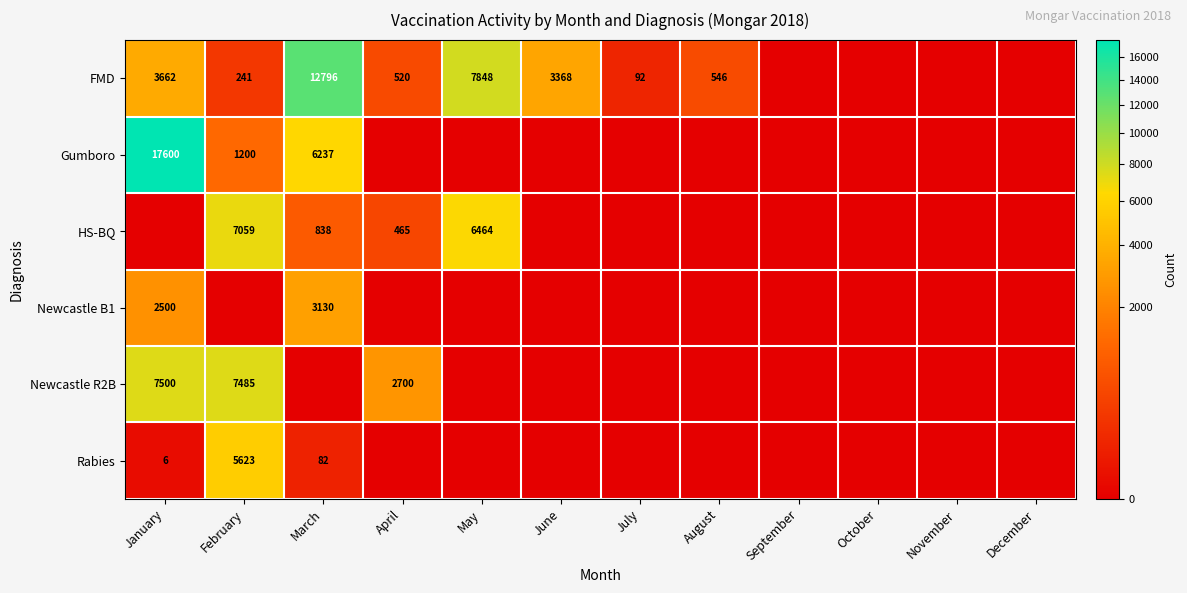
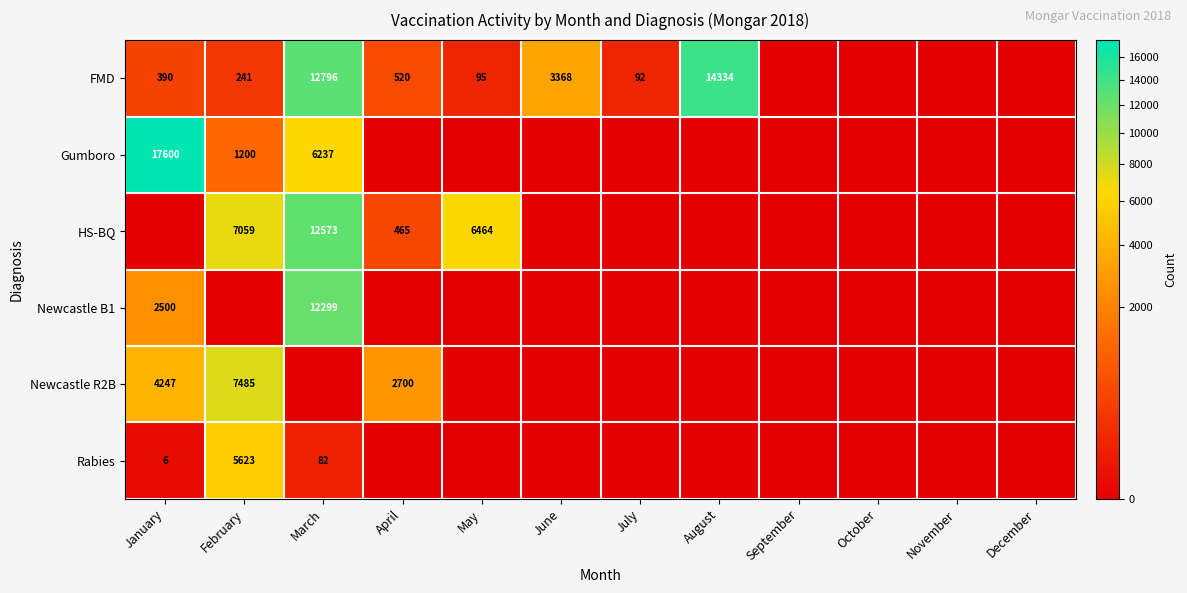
FMD, January: 3662 -> 390
FMD, May: 7848 -> 95
FMD, August: 546 -> 14334
HS-BQ, March: 838 -> 12573
Newcastle B1, March: 3130 -> 12299
Newcastle R2B, January: 7500 -> 4247
